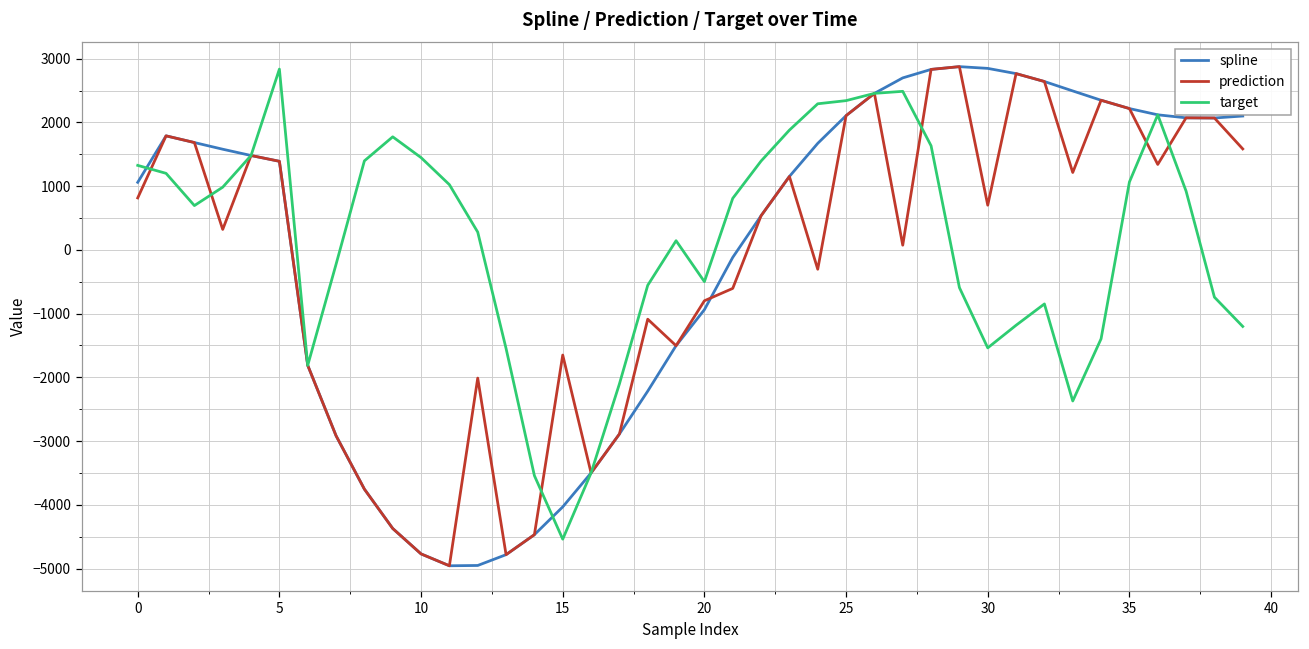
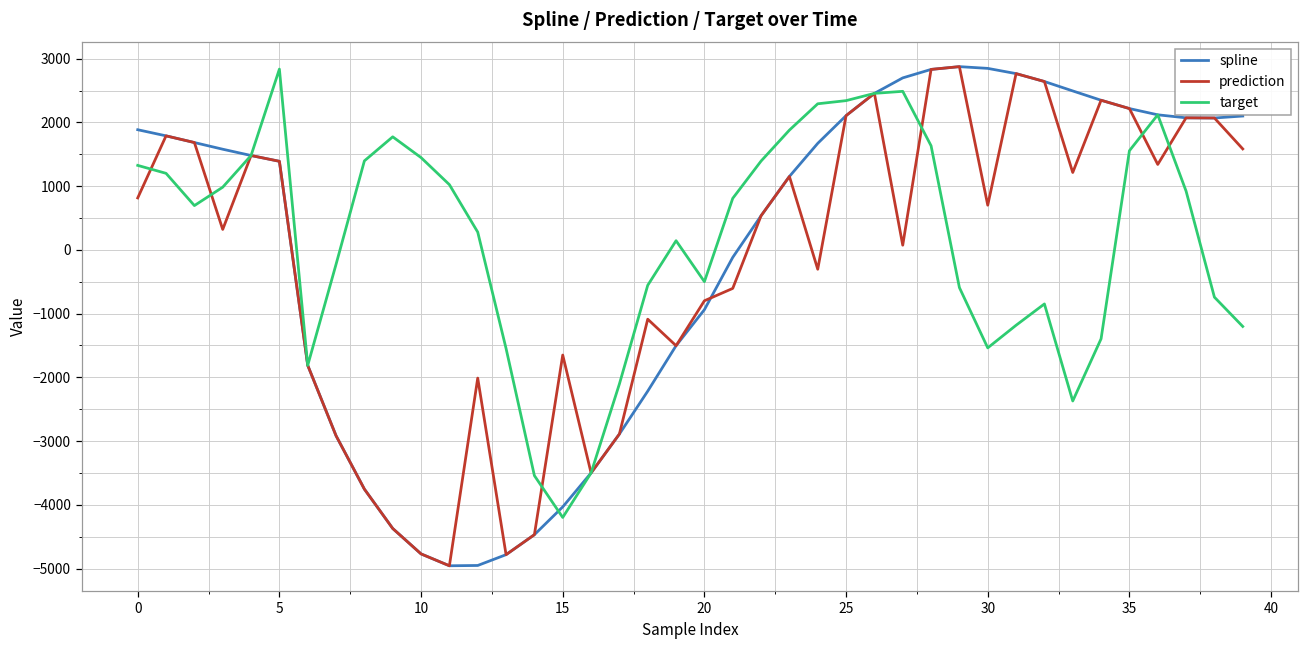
spline, 0: 1100 -> 1900
target, 15: -4500 -> -4200
target, 35: 1100 -> 1600
